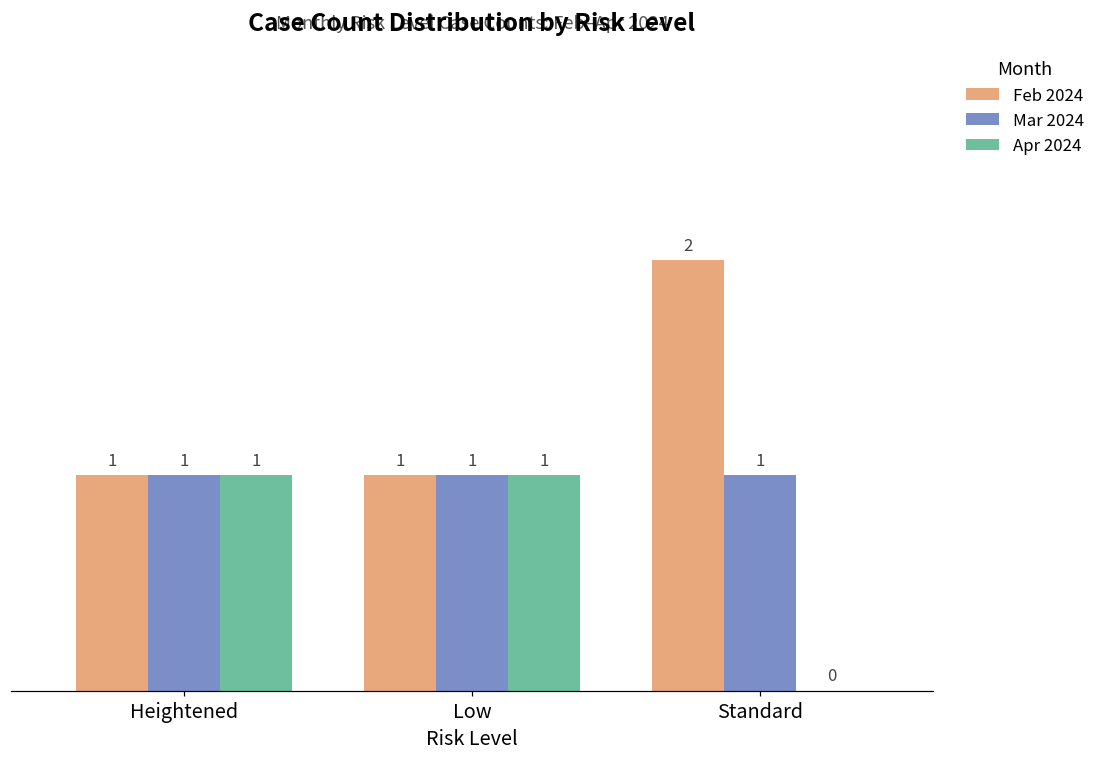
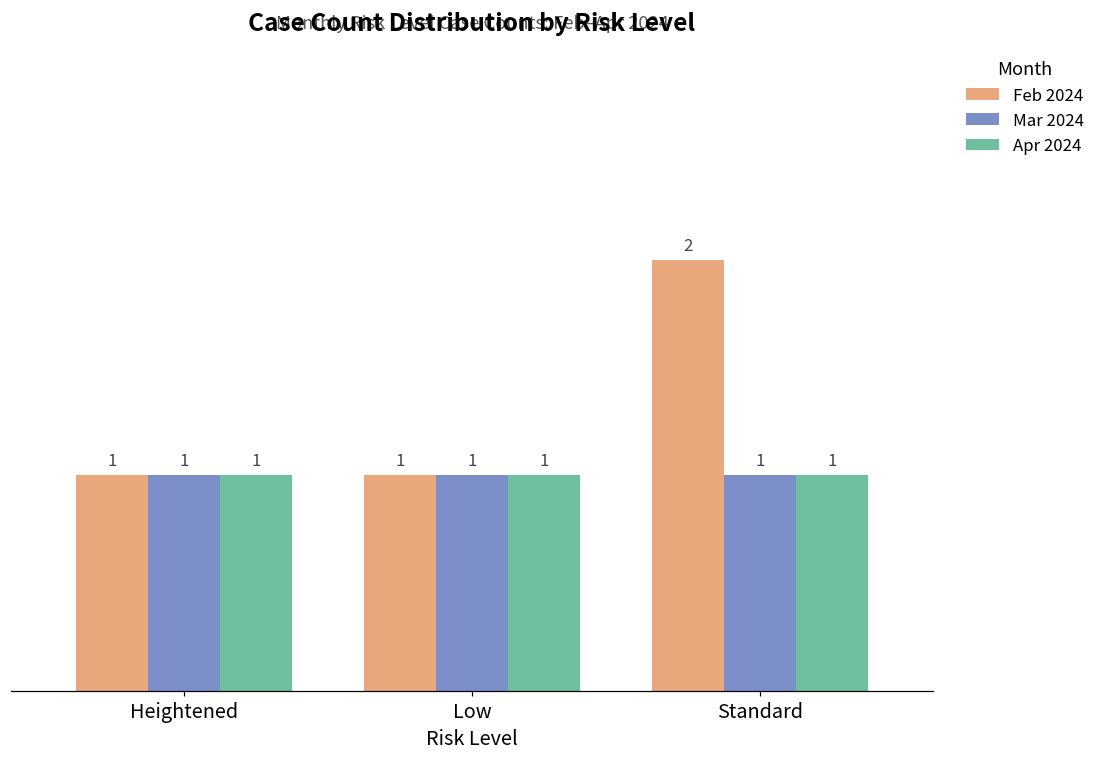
Apr 2024, Standard: 0 -> 1
